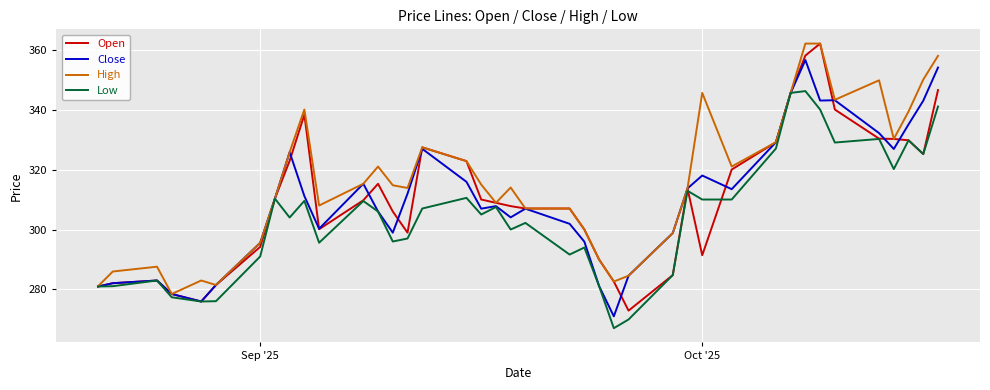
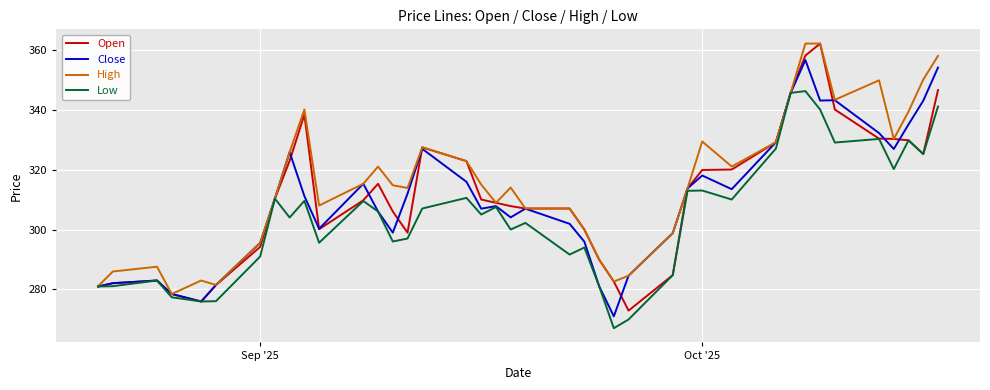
Open, Oct '25: 291 -> 320
High, Oct '25: 346 -> 329
Low, Oct '25: 310 -> 313
